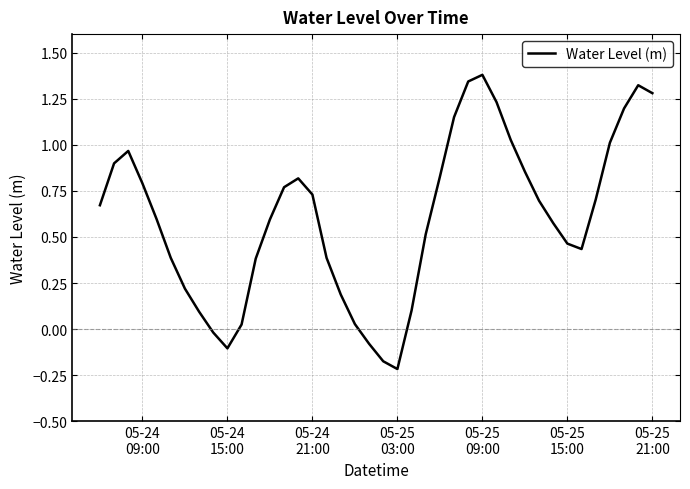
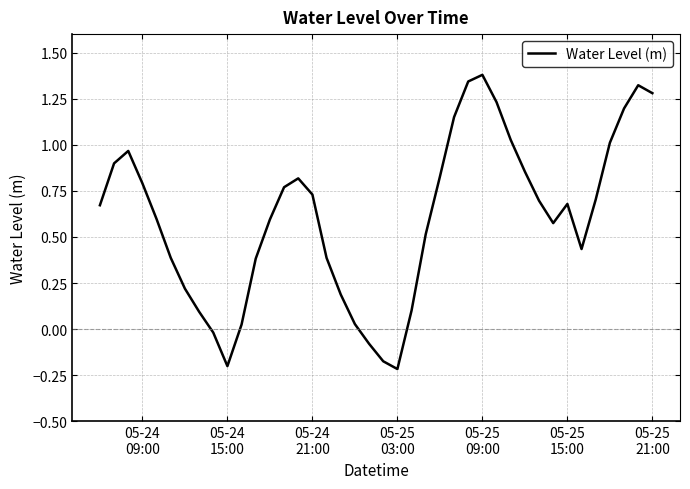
05-24 15:00: -0.10 -> -0.20
05-25 15:00: 0.46 -> 0.68
